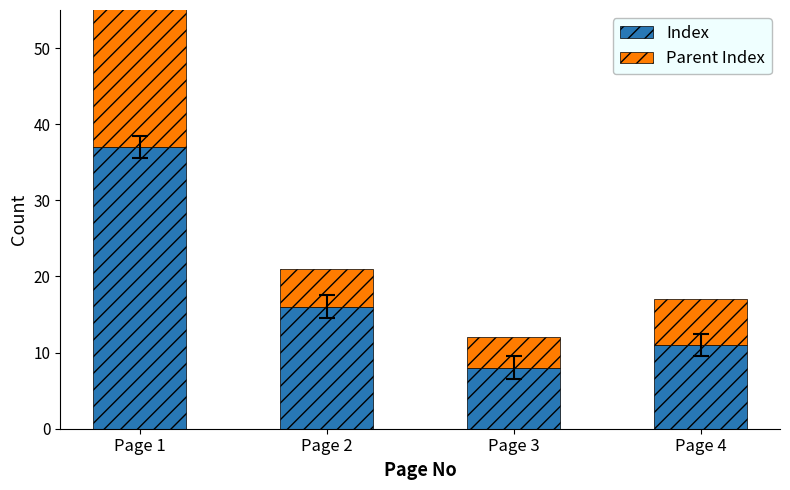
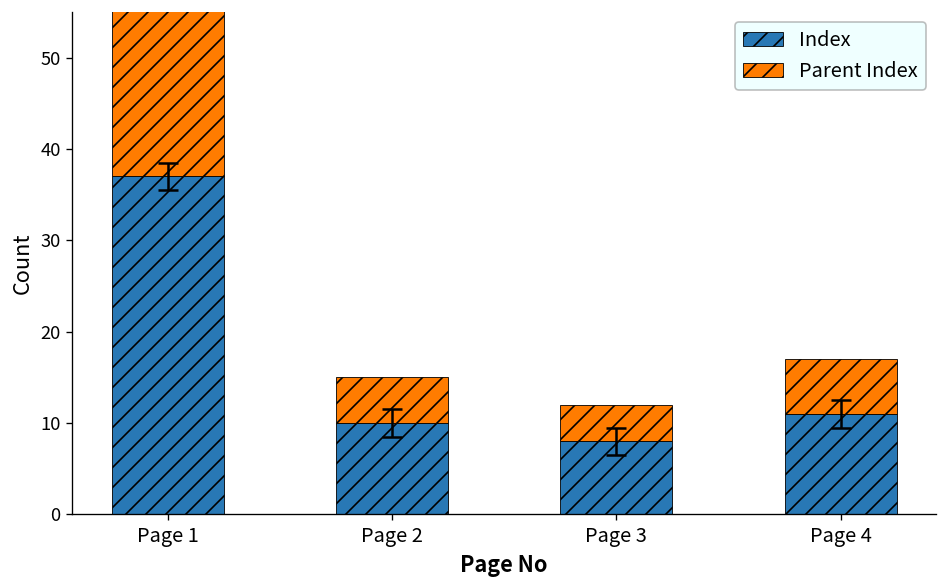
Index, Page 2: 16 -> 10
